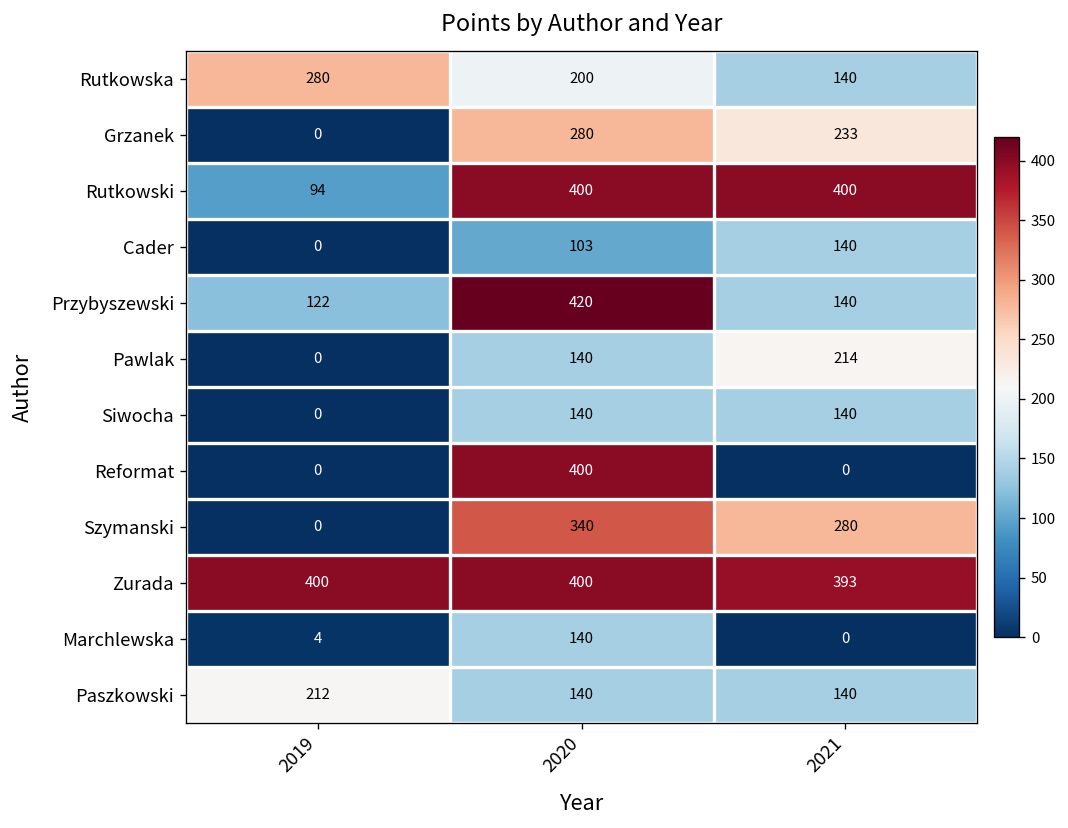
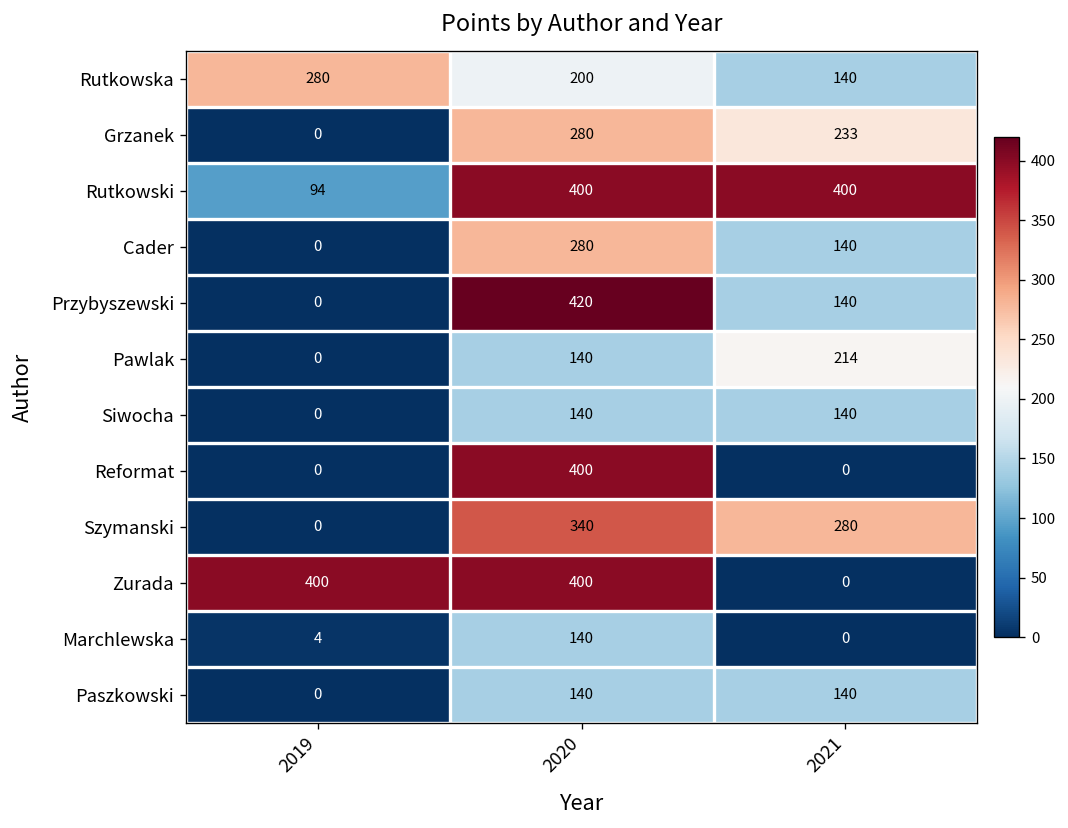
Cader, 2020: 103 -> 280
Przybyszewski, 2019: 122 -> 0
Zurada, 2021: 393 -> 0
Paszkowski, 2019: 212 -> 0
